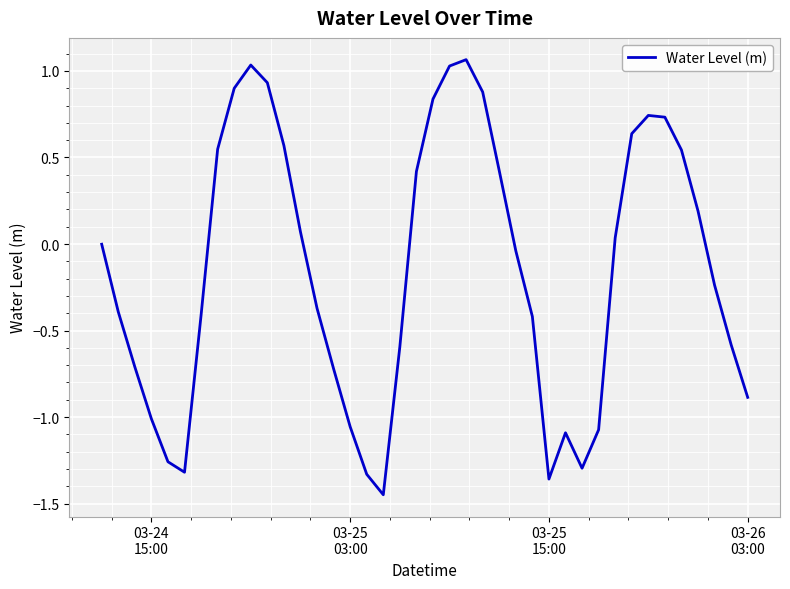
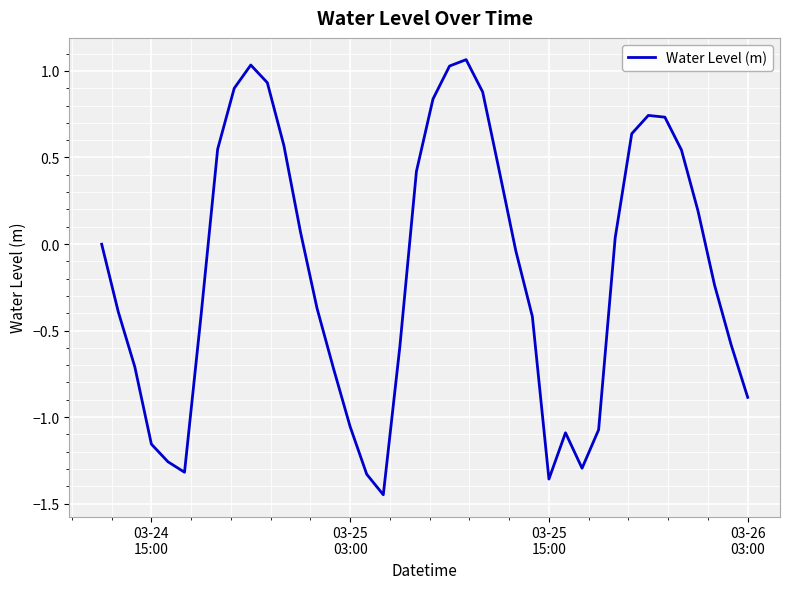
03-24 15:00: -1.01 -> -1.16
